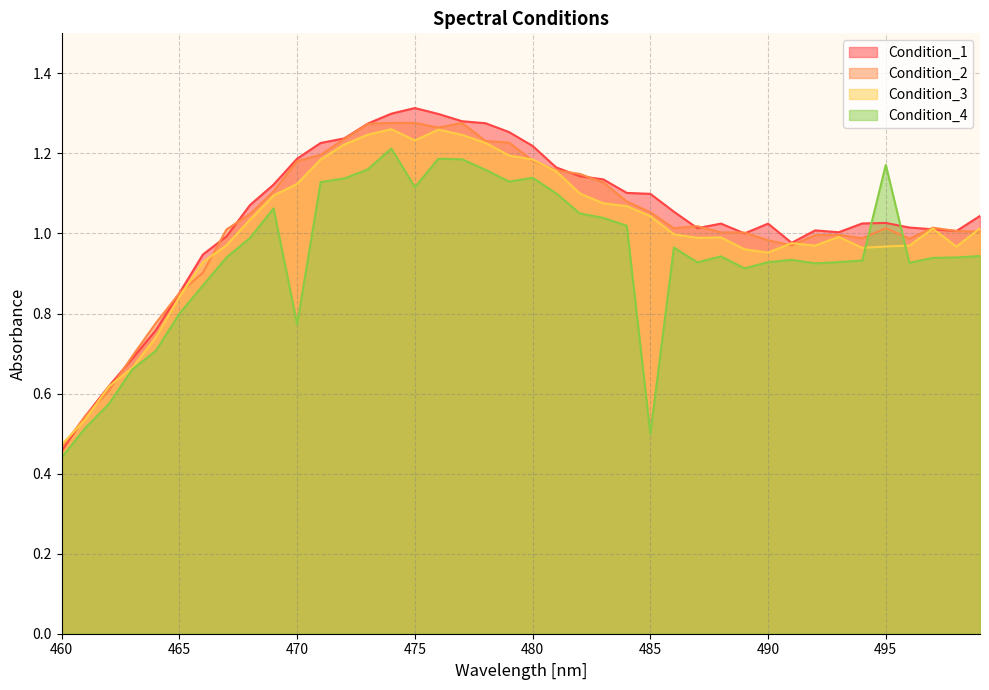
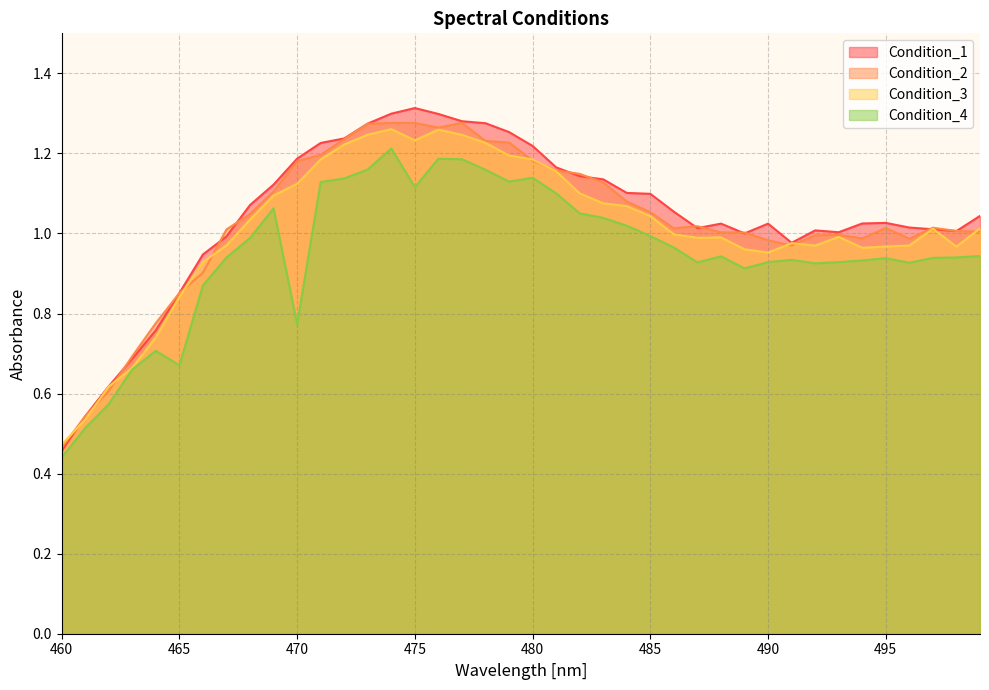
Condition_4, 465: 0.80 -> 0.67
Condition_4, 485: 0.50 -> 0.99
Condition_4, 495: 1.17 -> 0.94
